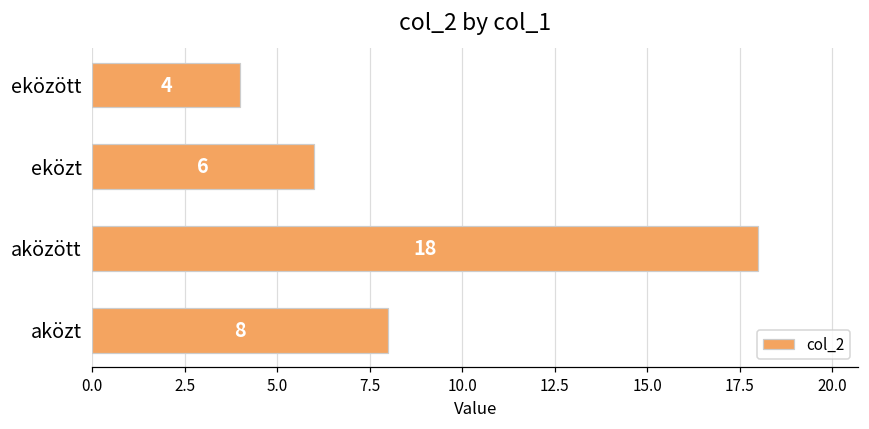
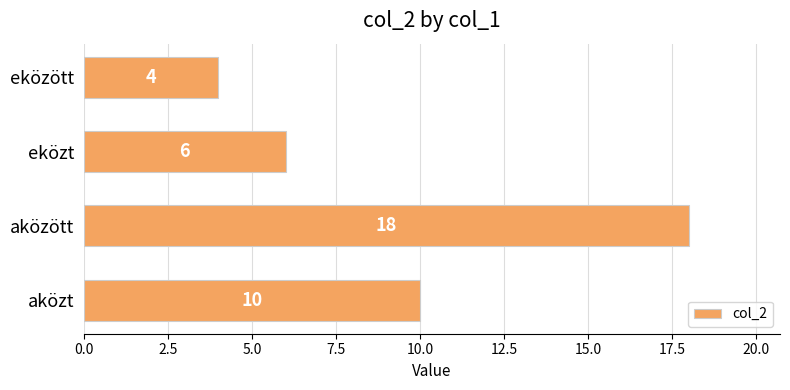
aközt: 8 -> 10
